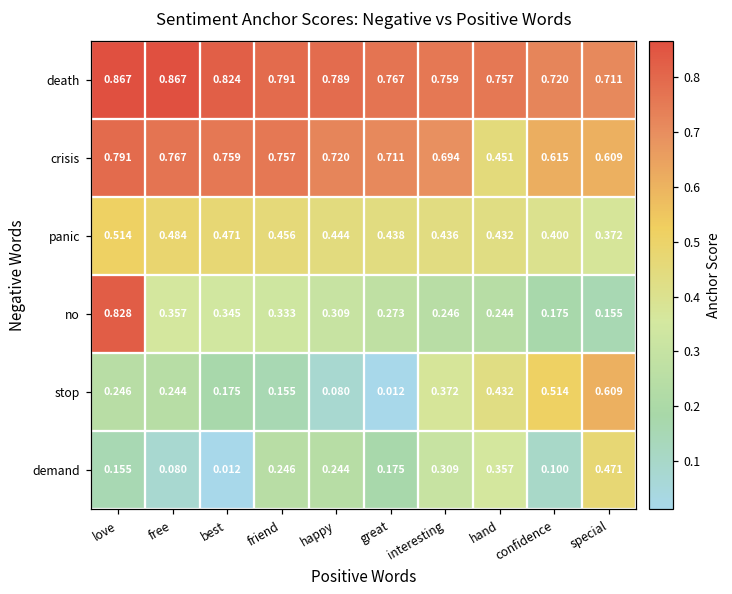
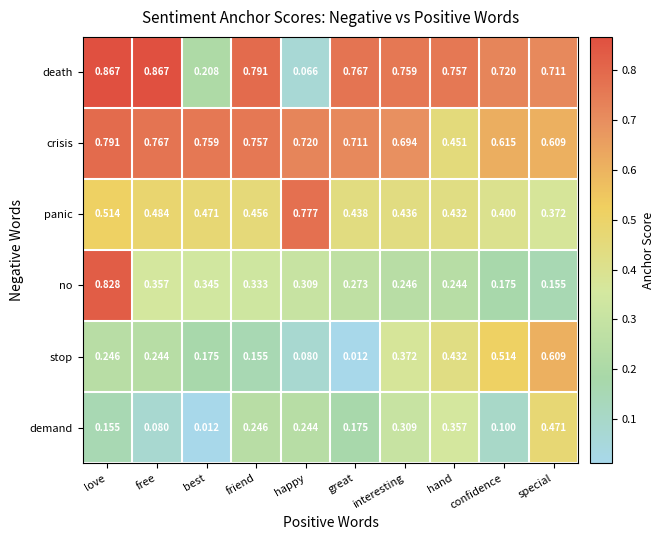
death, best: 0.824 -> 0.208
death, happy: 0.789 -> 0.066
panic, happy: 0.444 -> 0.777
